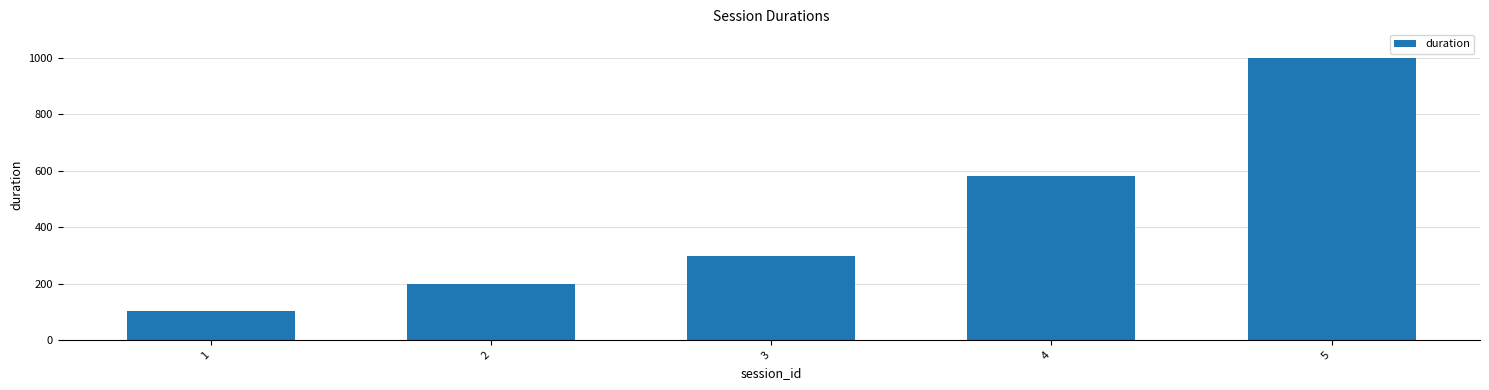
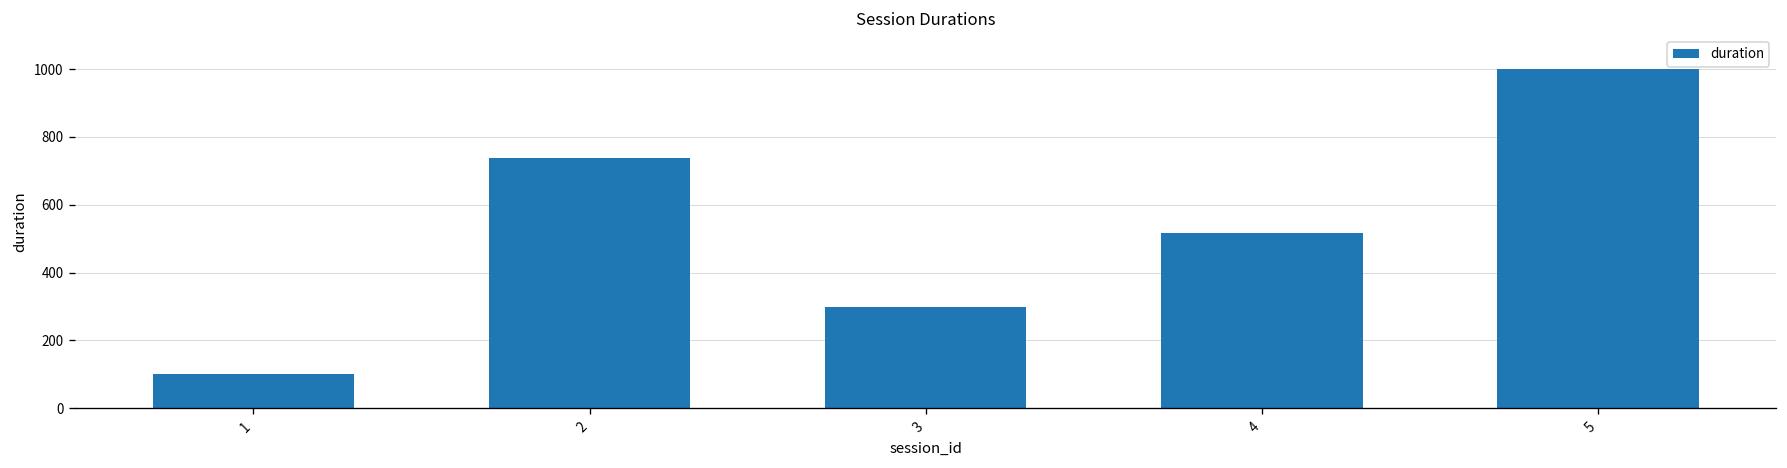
2: 200 -> 740
4: 580 -> 520
